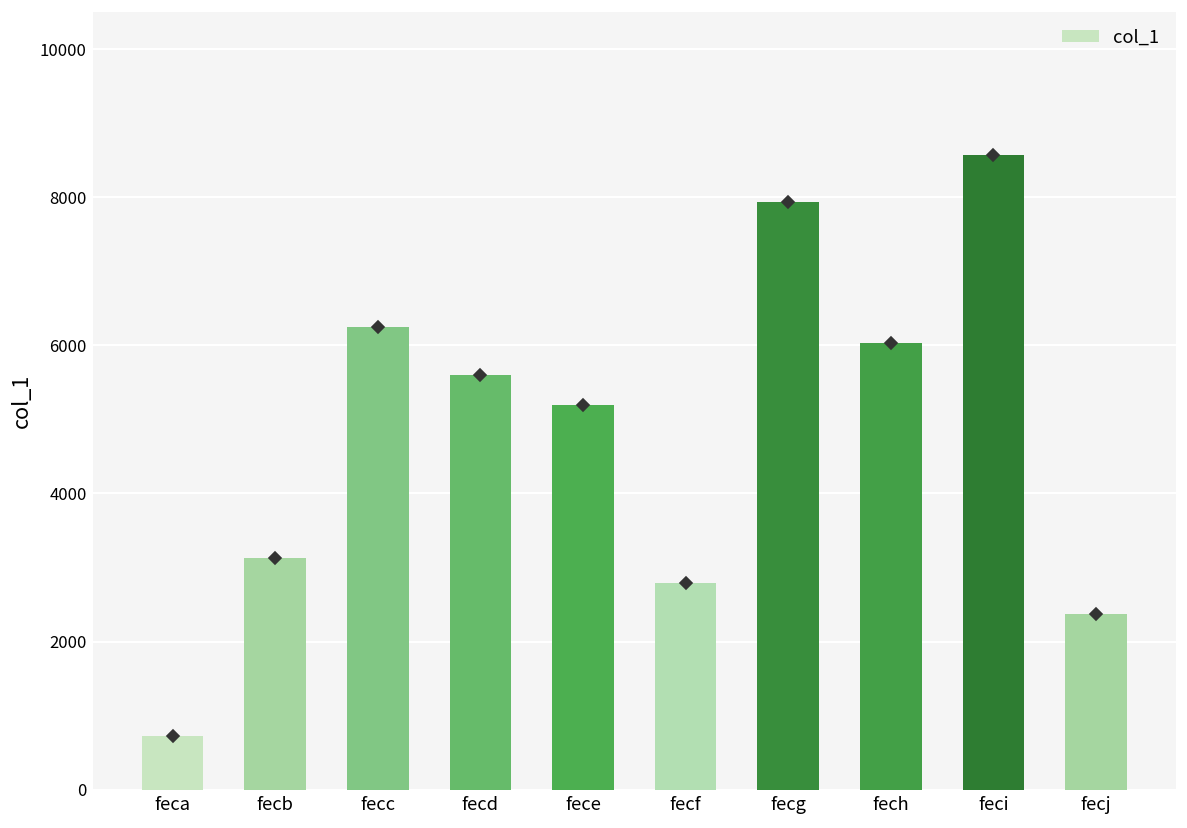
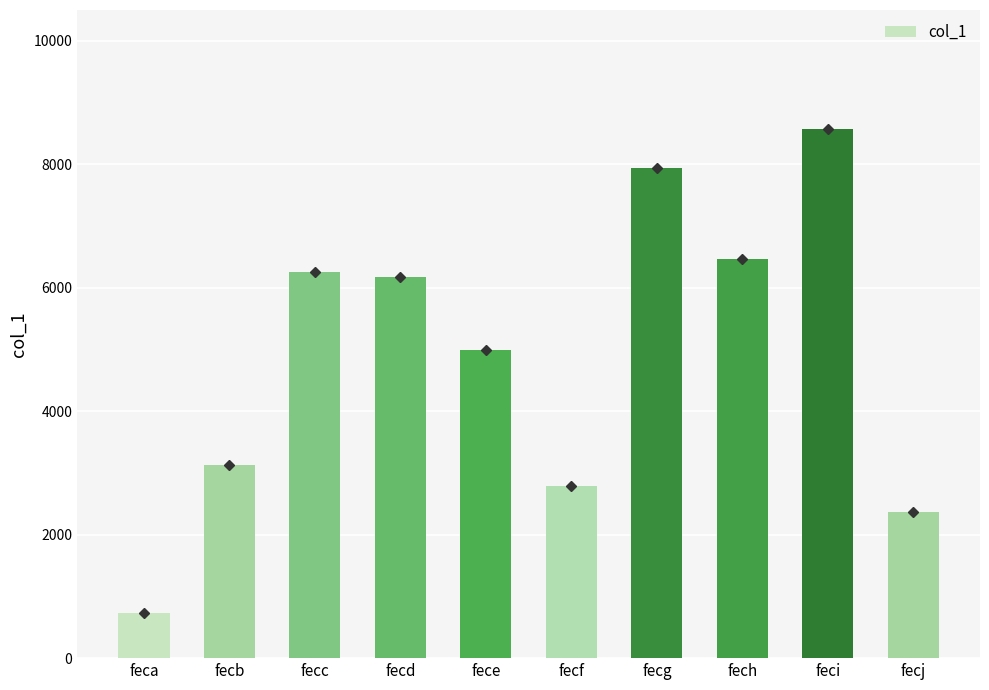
col_1, fecd: 5600 -> 6200
col_1, fece: 5200 -> 5000
col_1, fech: 6000 -> 6500
